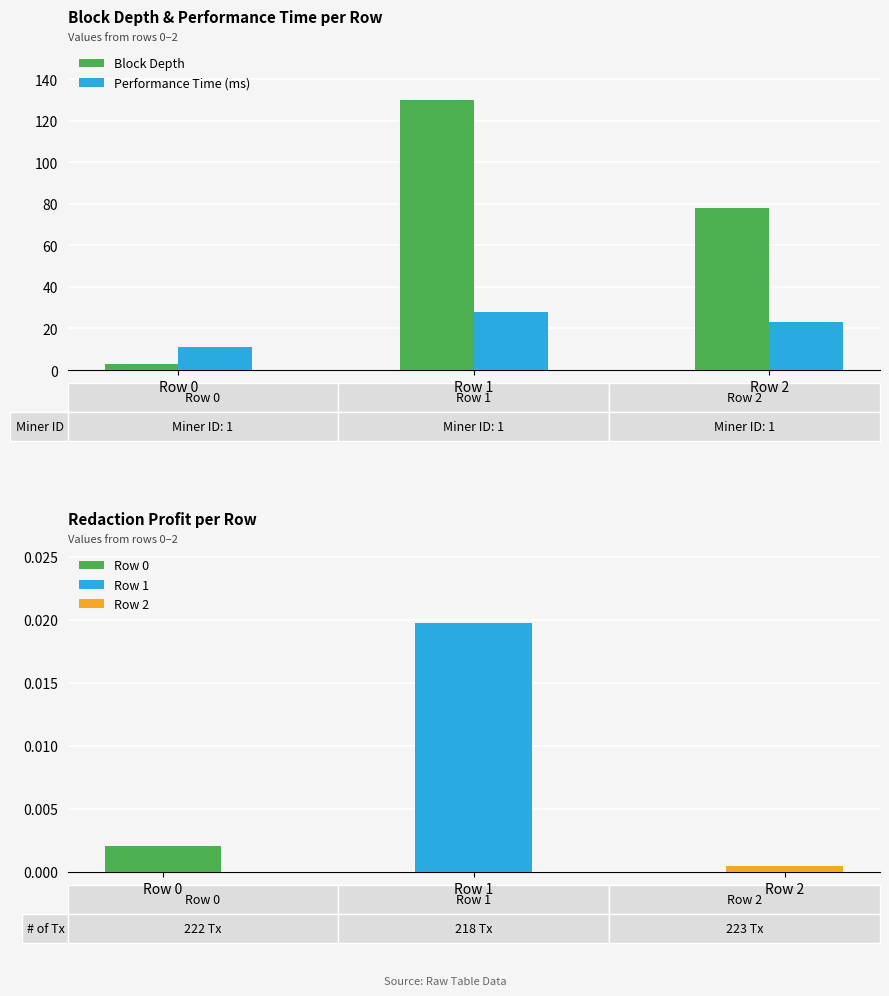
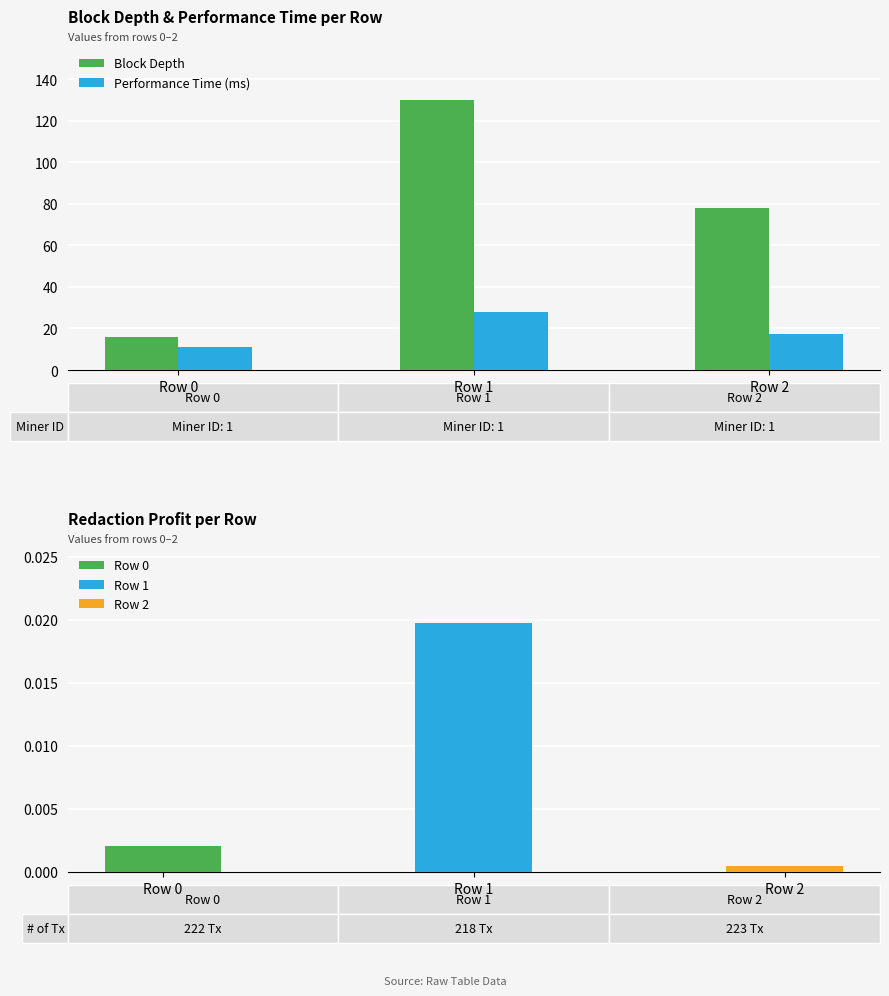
Block Depth & Performance Time per Row, Block Depth, Row 0: 3 -> 16
Block Depth & Performance Time per Row, Performance Time (ms), Row 2: 23 -> 17
